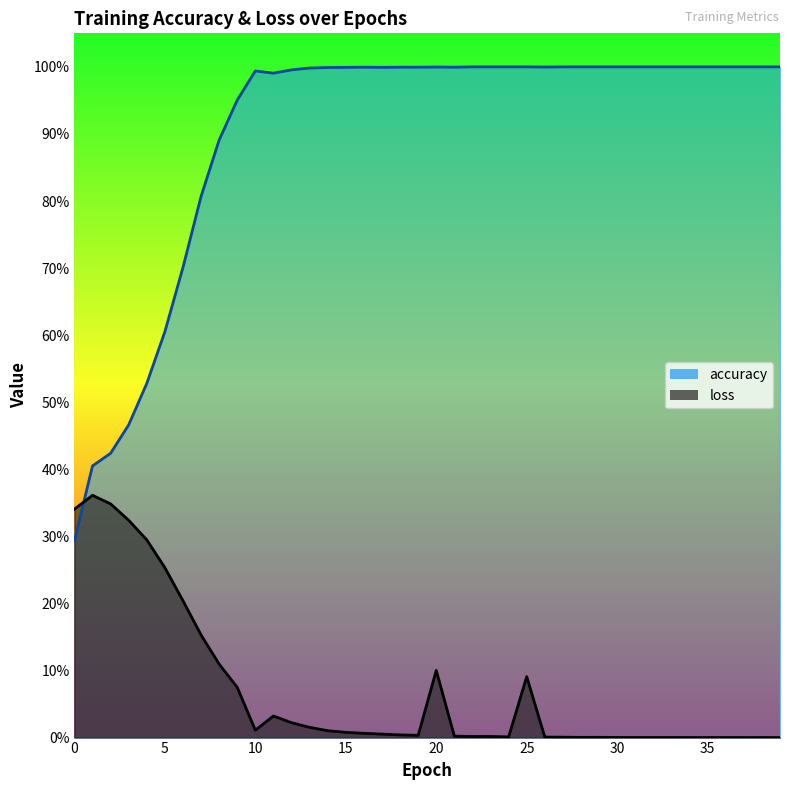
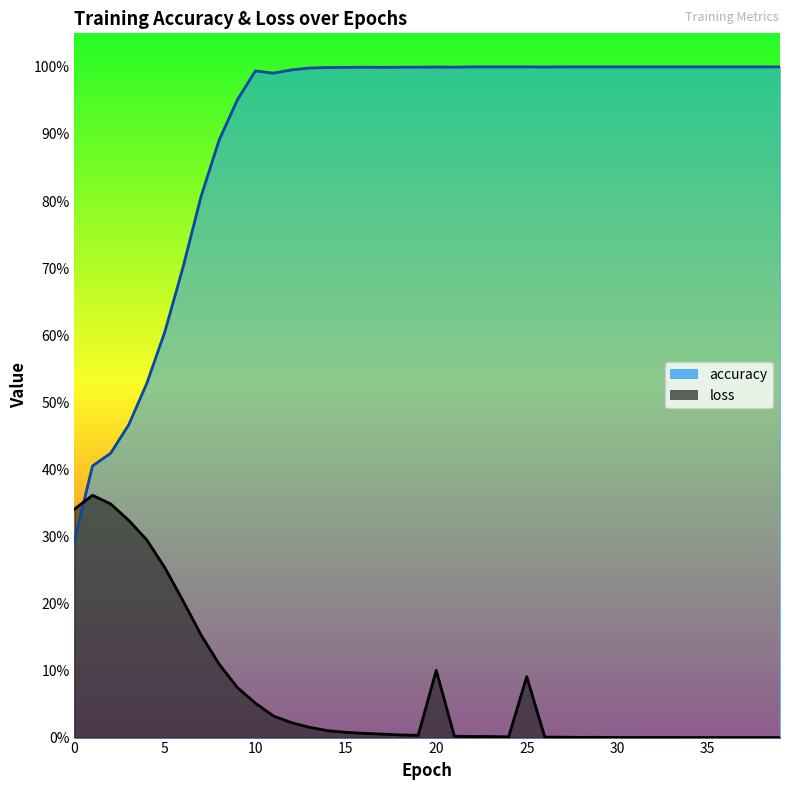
loss, 10: 1% -> 5%
